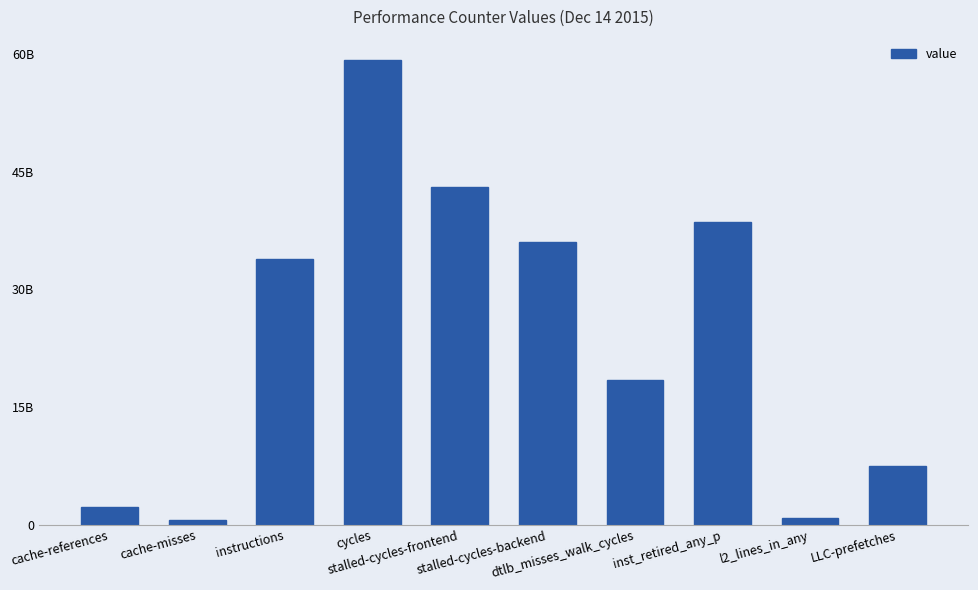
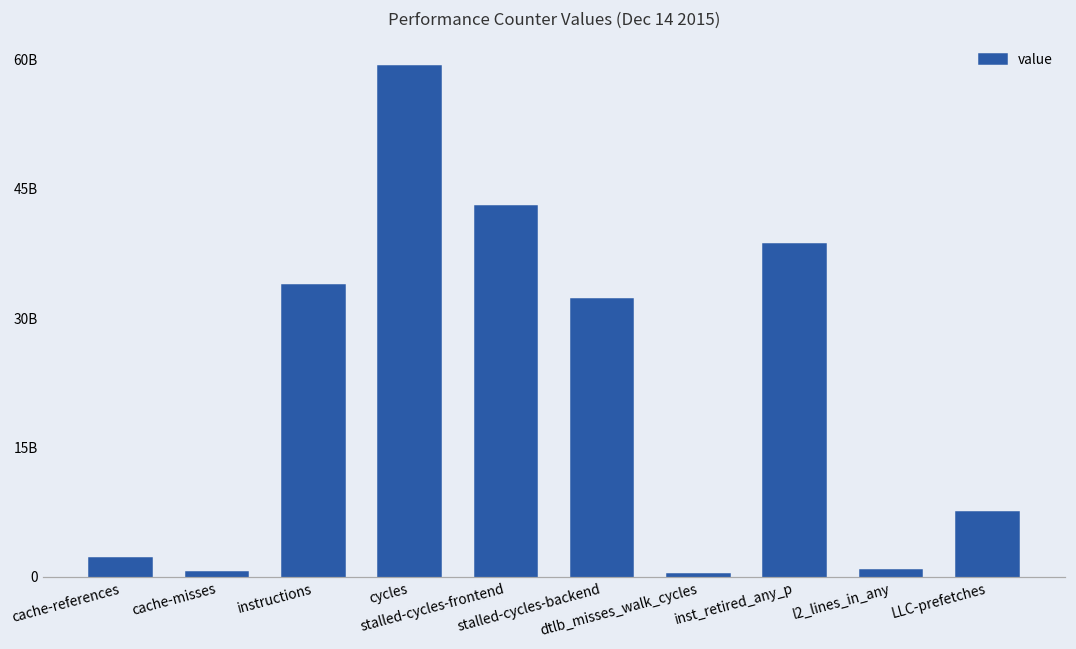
stalled-cycles-backend: 36000000000 -> 32000000000
dtlb_misses_walk_cycles: 18000000000 -> 0
